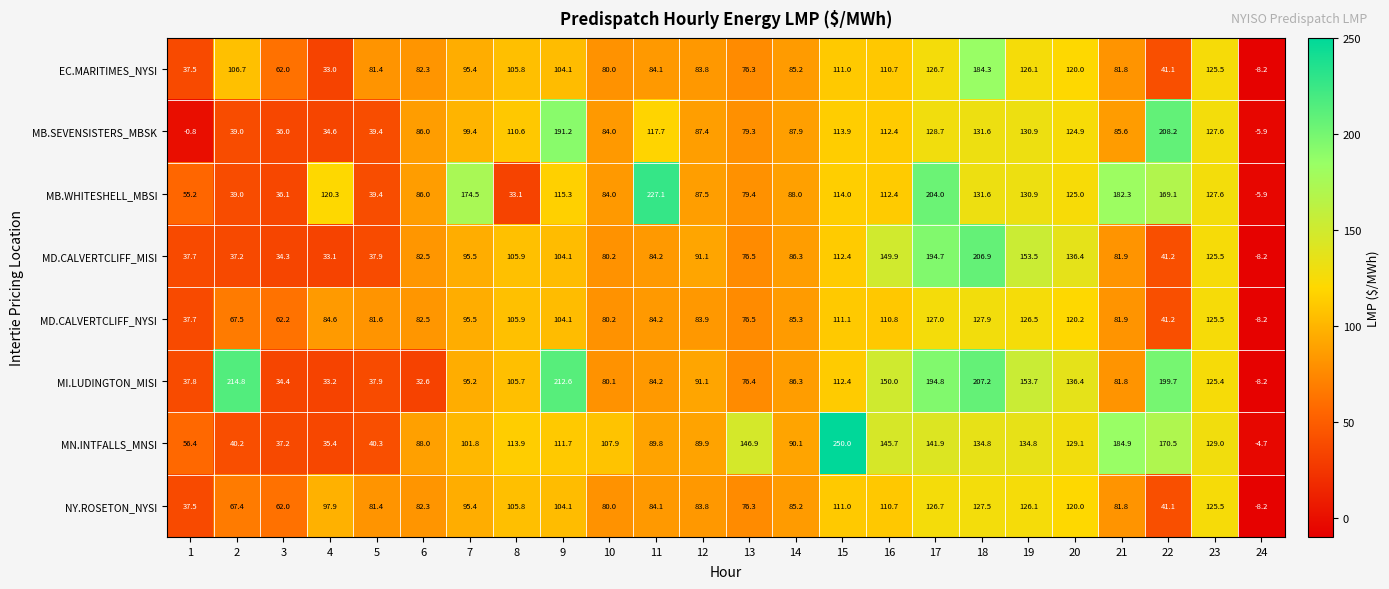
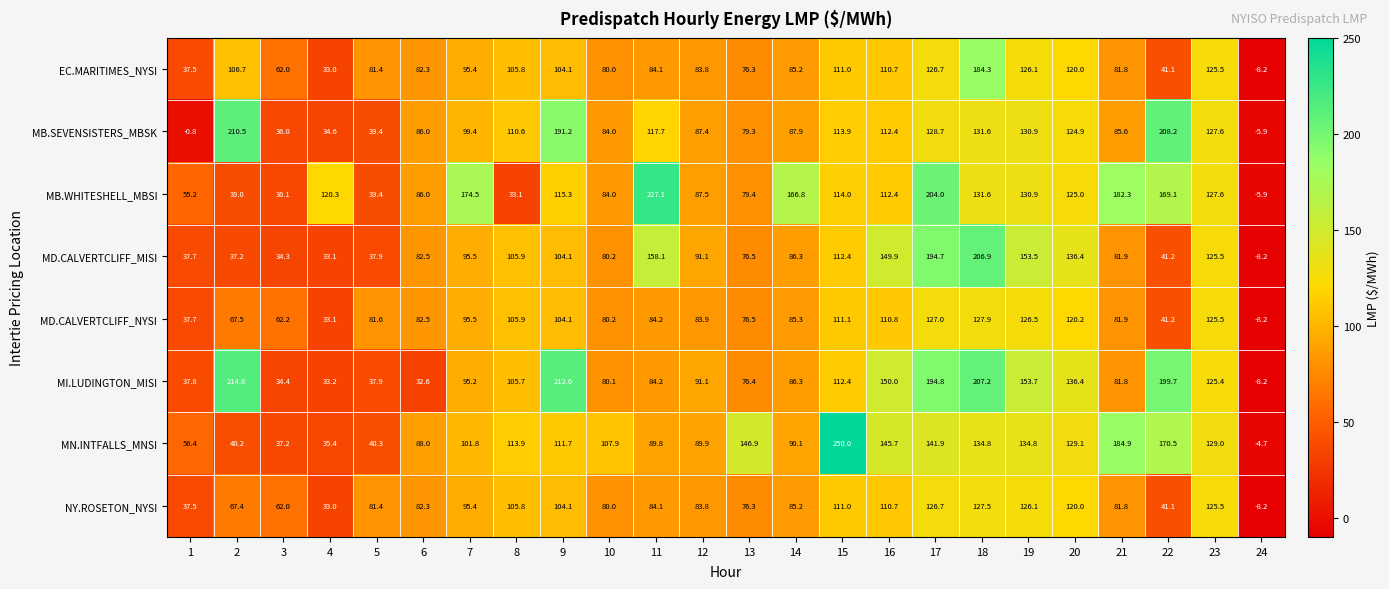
MB.SEVENSISTERS_MBSK, 2: 39.0 -> 210.5
MB.WHITESHELL_MBSI, 14: 88.0 -> 166.8
MD.CALVERTCLIFF_MISI, 11: 84.2 -> 158.1
MD.CALVERTCLIFF_NYSI, 4: 84.6 -> 33.1
NY.ROSETON_NYSI, 4: 97.9 -> 33.0
